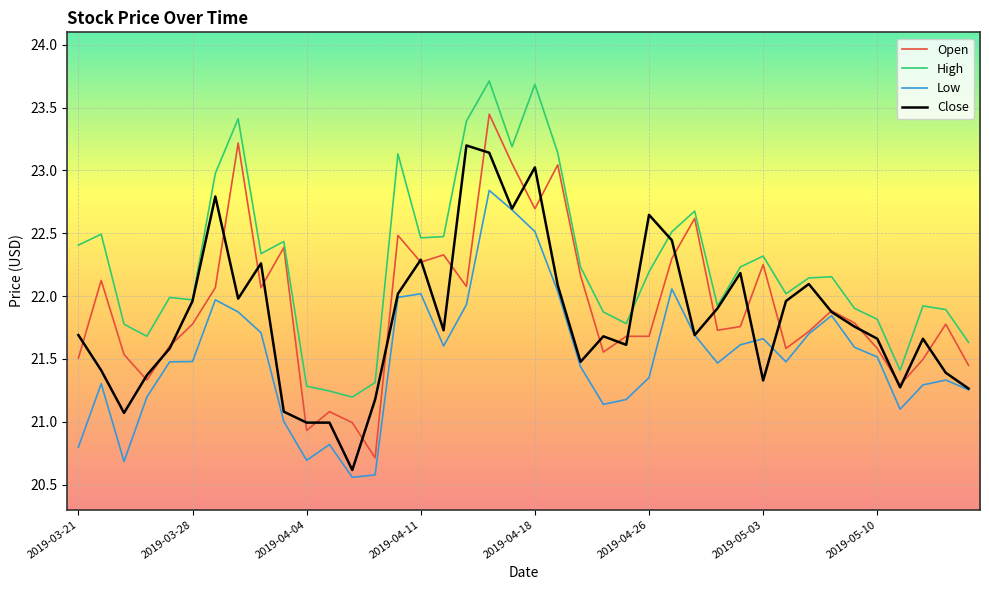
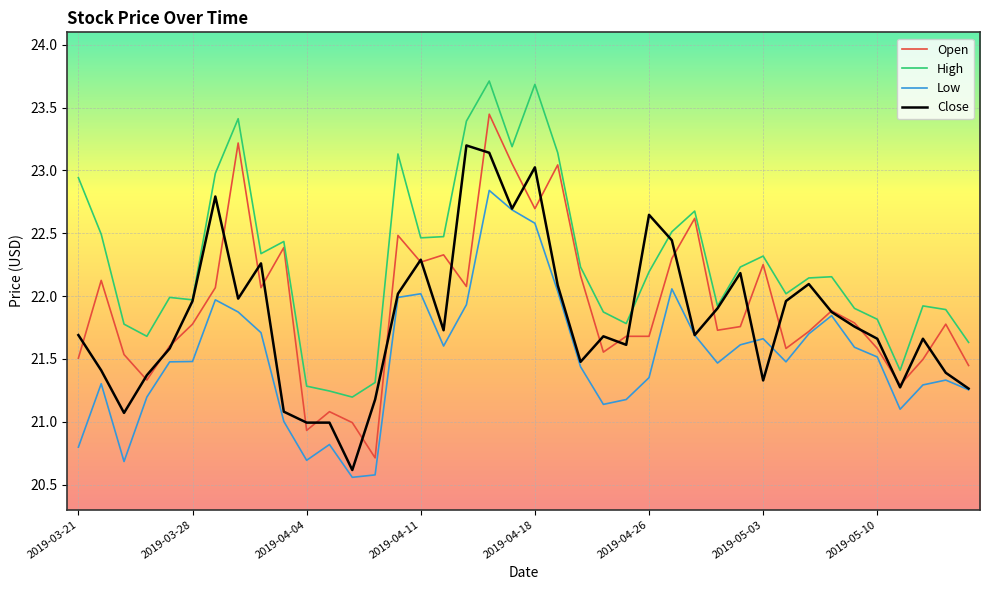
High, 2019-03-21: 22.41 -> 22.94
Low, 2019-04-18: 22.51 -> 22.58
